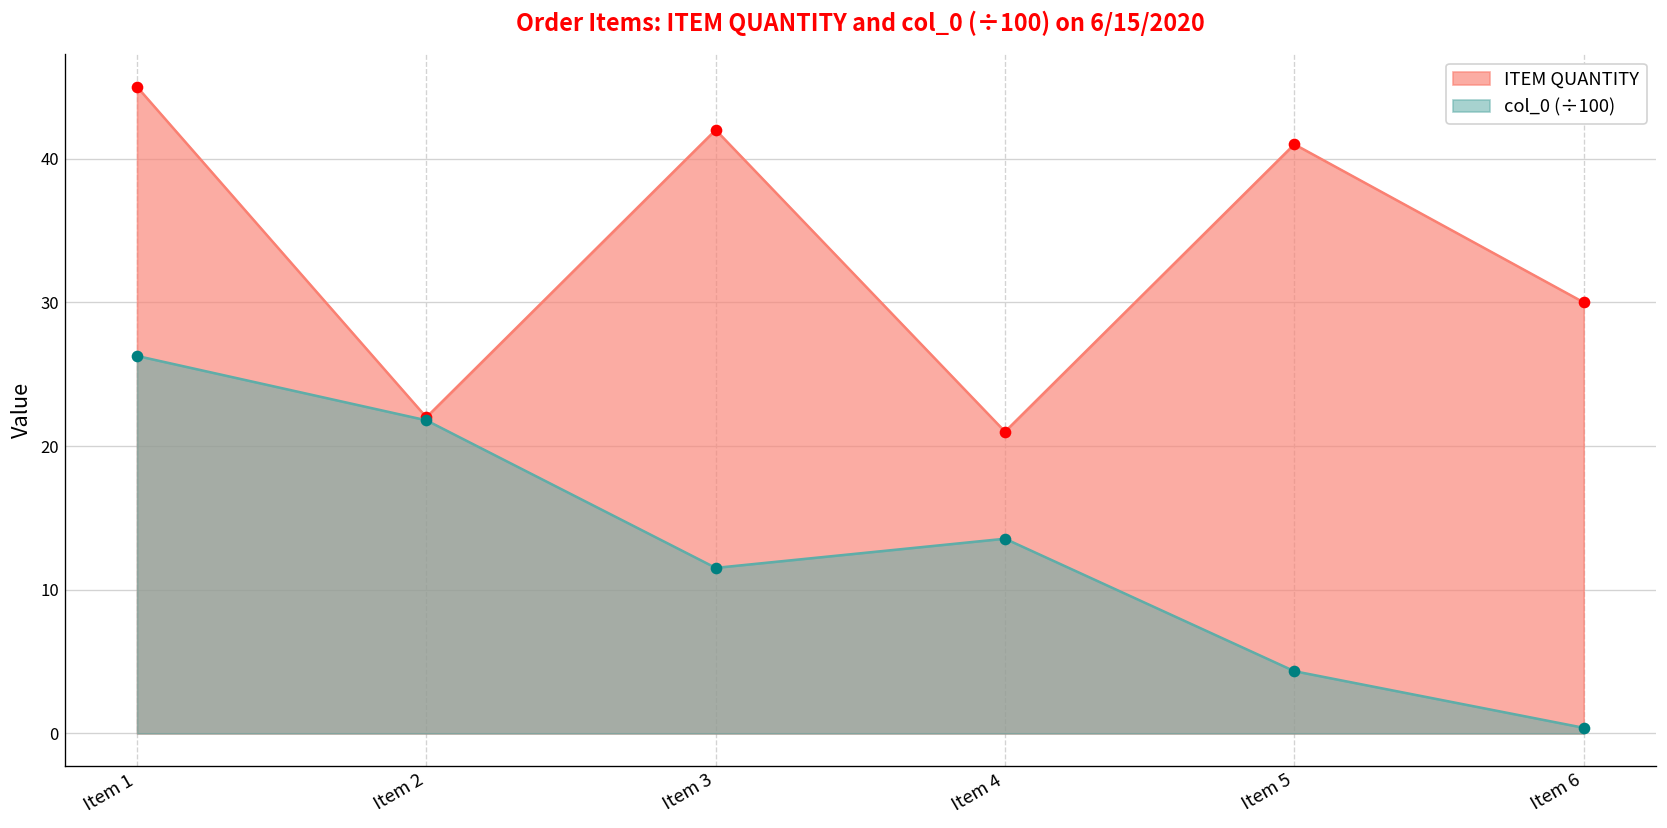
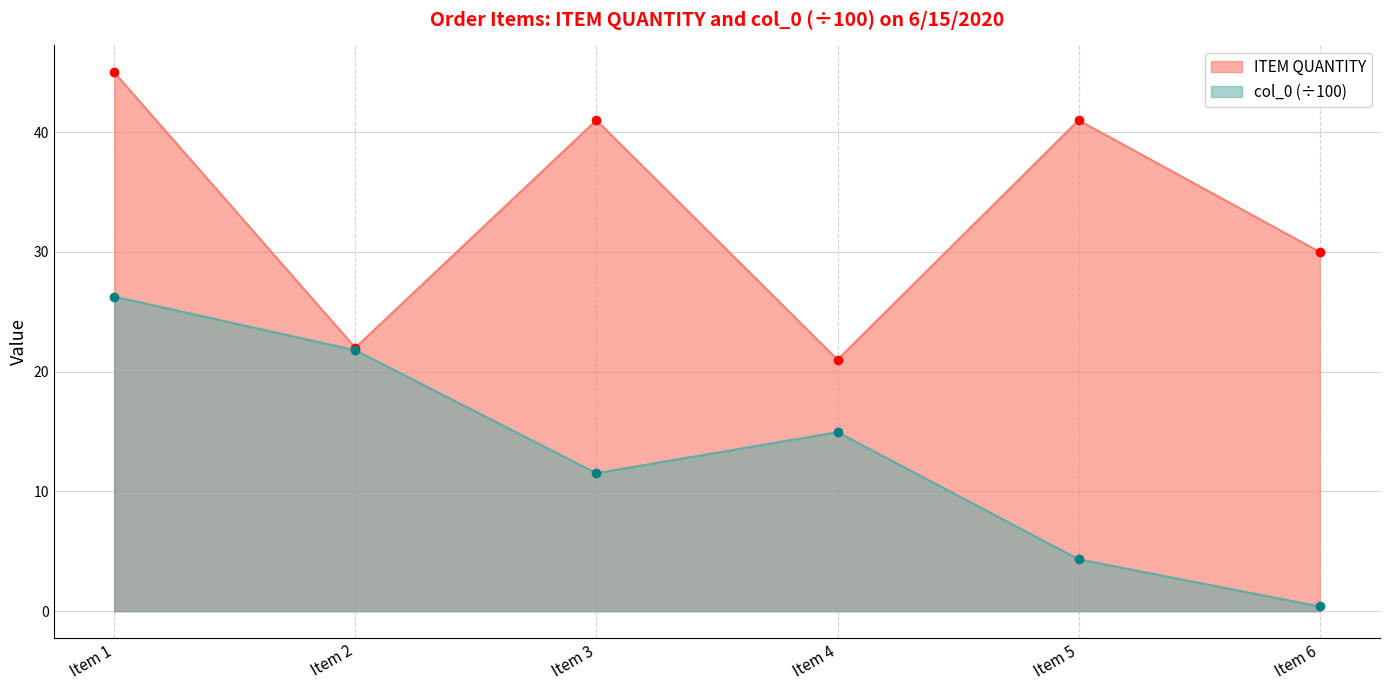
ITEM QUANTITY, Item 3: 42 -> 41
col_0 (÷100), Item 4: 13.6 -> 15.0
